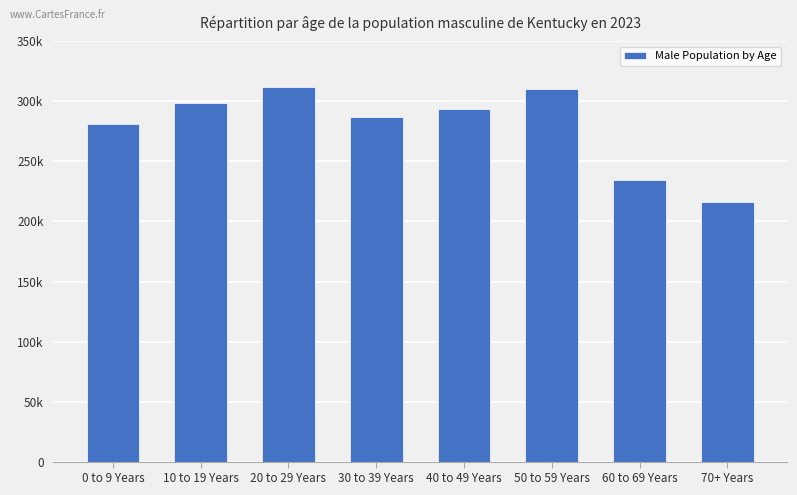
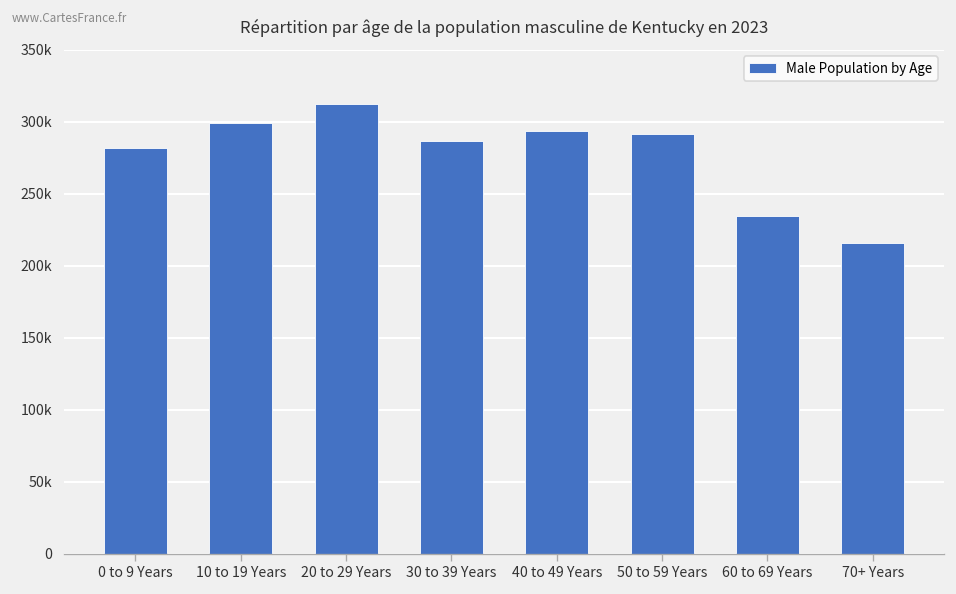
50 to 59 Years: 310000 -> 292000
